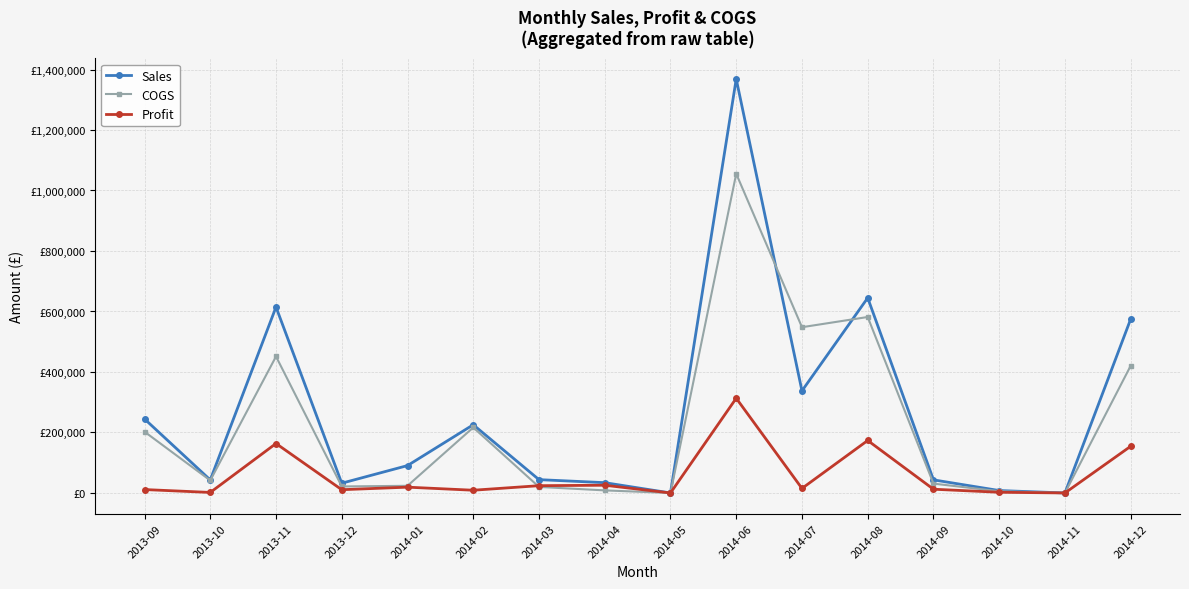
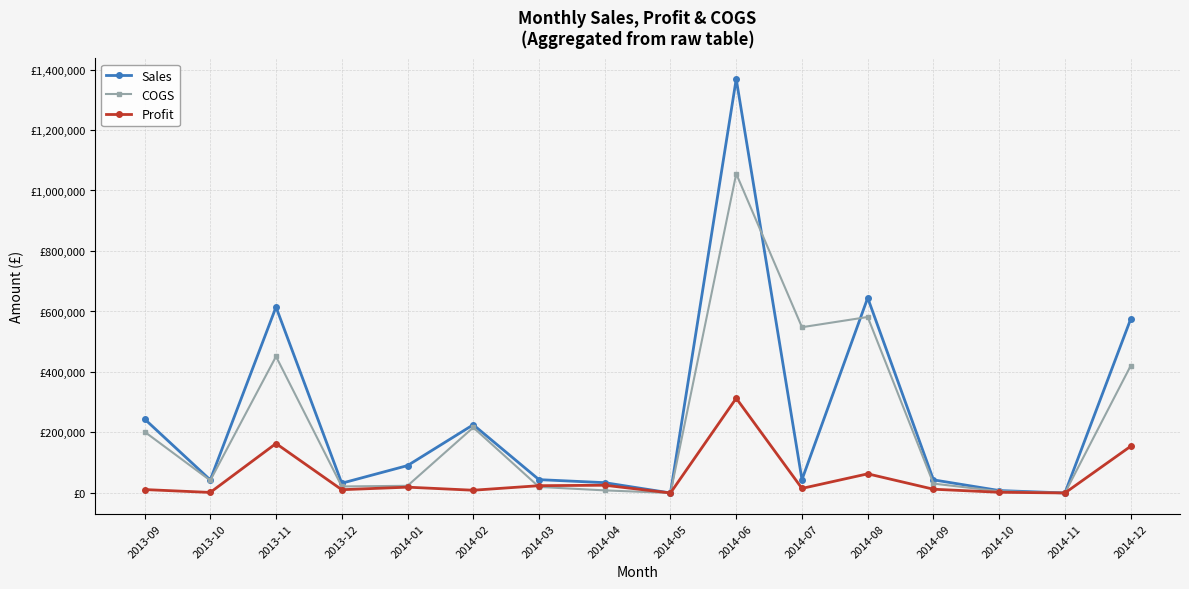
Sales, 2014-07: £340,000 -> £40,000
Profit, 2014-08: £170,000 -> £60,000
